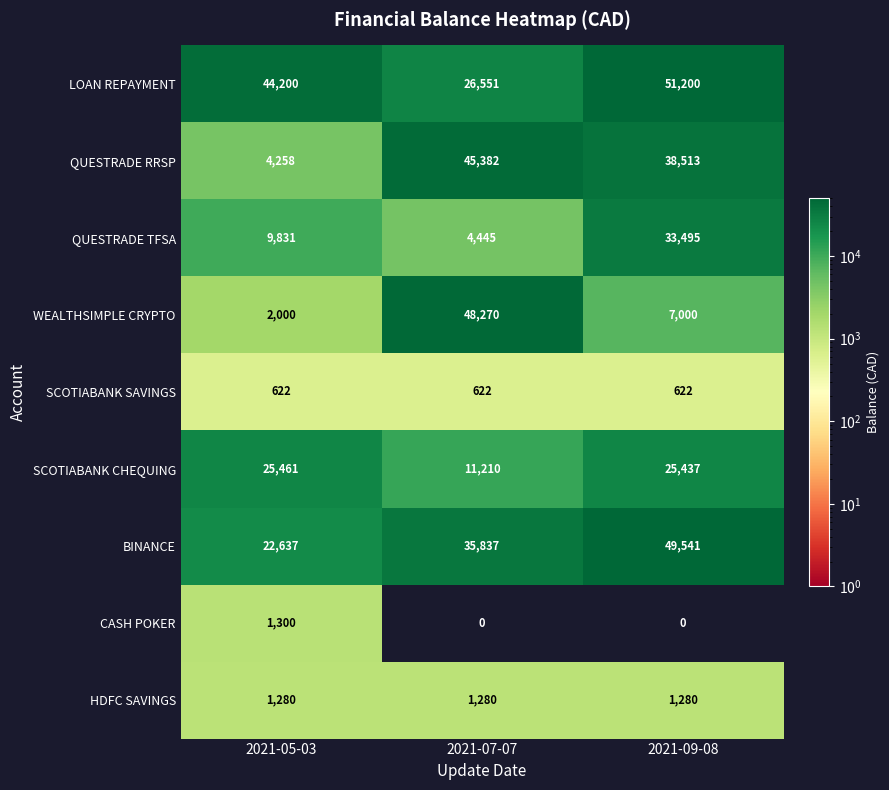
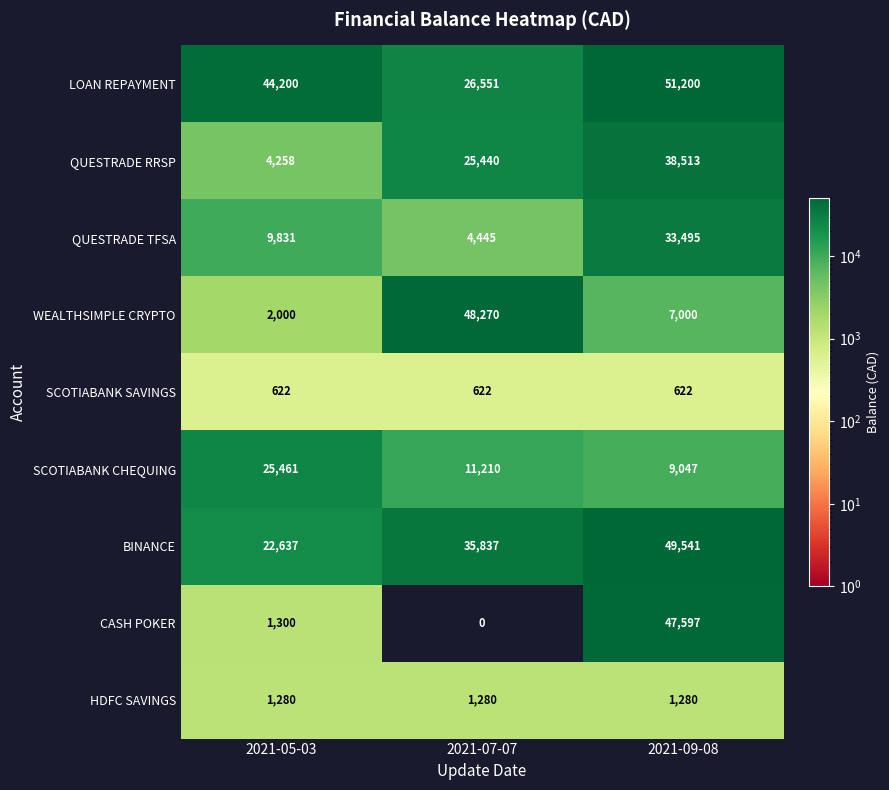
QUESTRADE RRSP, 2021-07-07: 45,382 -> 25,440
SCOTIABANK CHEQUING, 2021-09-08: 25,437 -> 9,047
CASH POKER, 2021-09-08: 0 -> 47,597
